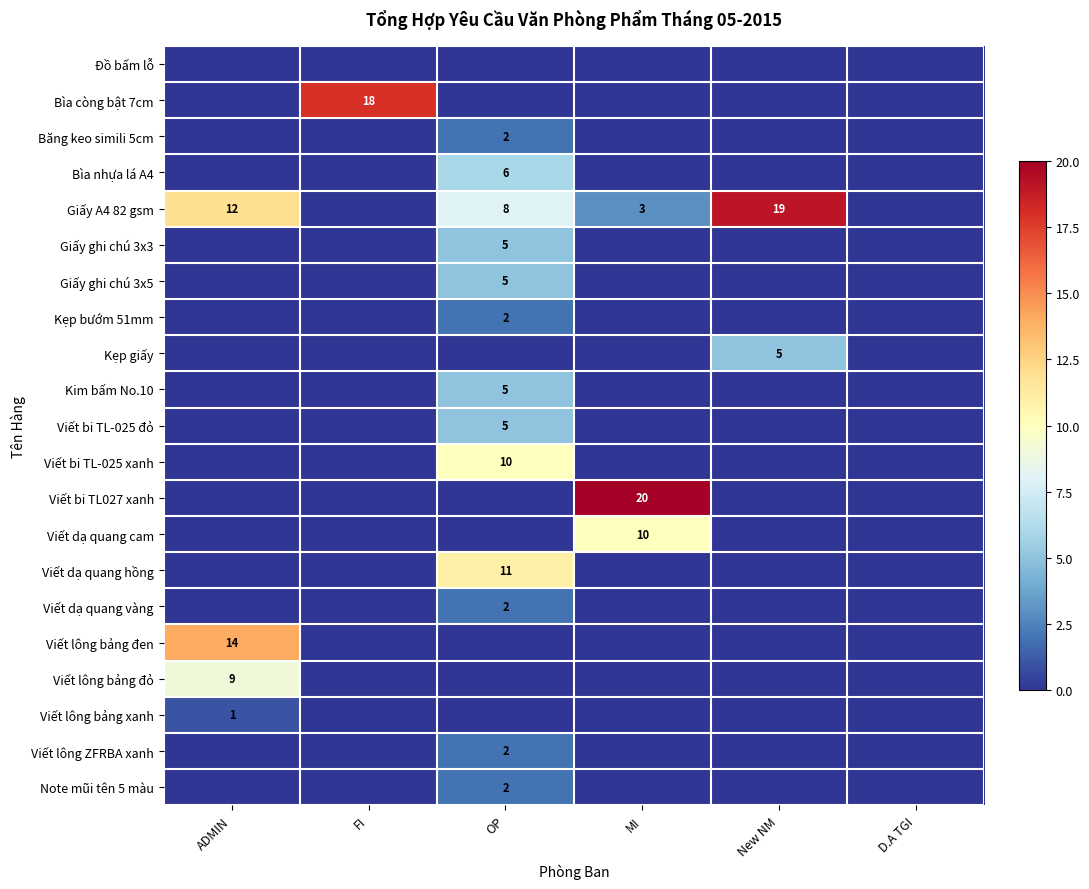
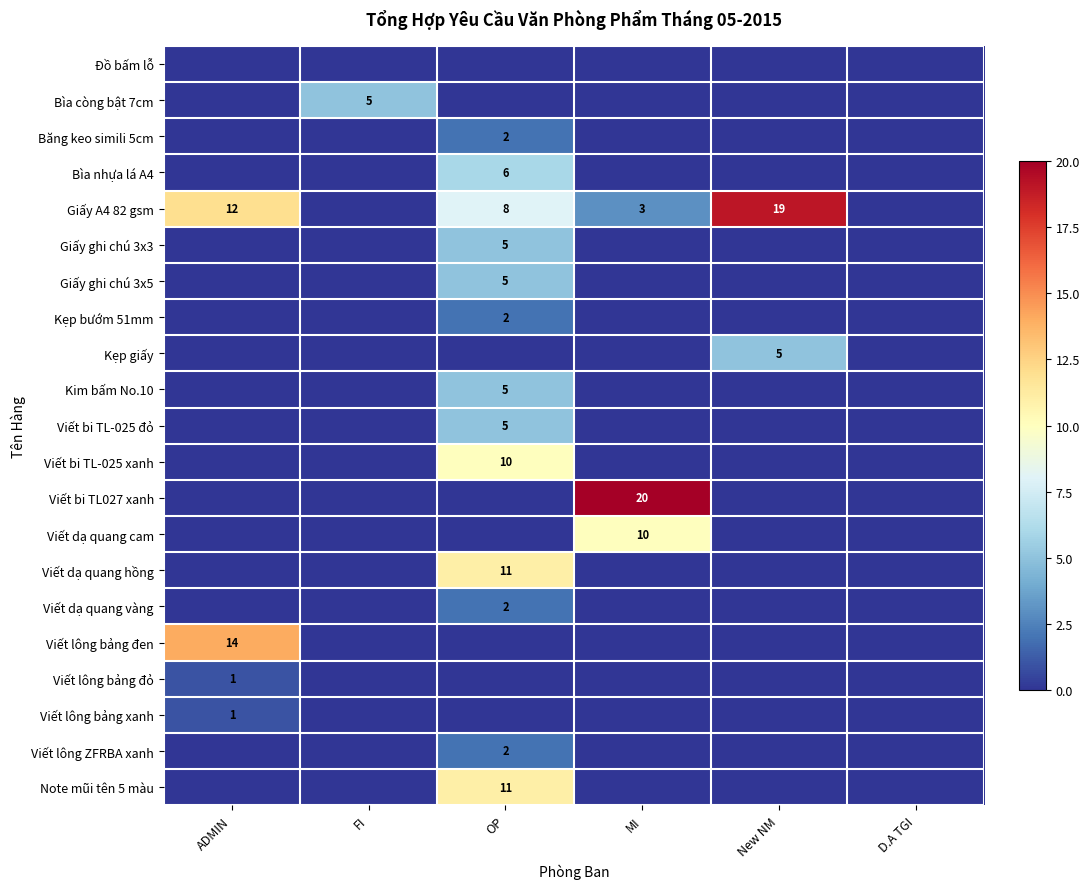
Bìa còng bật 7cm, FI: 18 -> 5
Viết lông bảng đỏ, ADMIN: 9 -> 1
Note mũi tên 5 màu, OP: 2 -> 11
